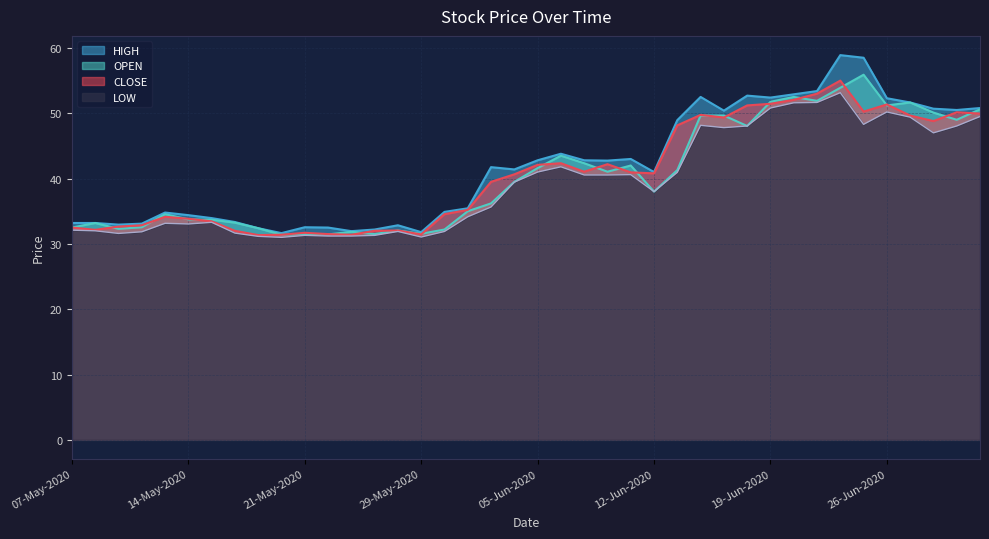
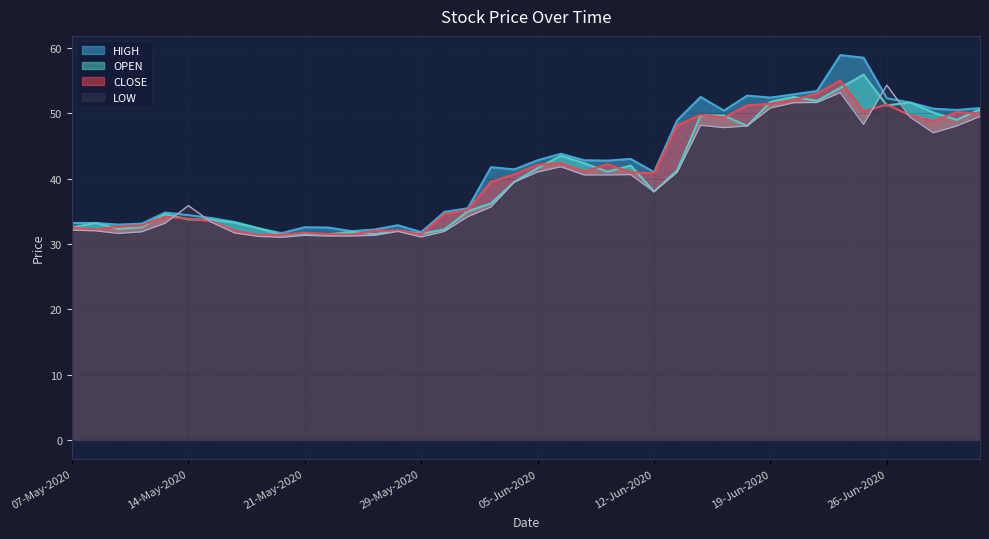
LOW, 14-May-2020: 33 -> 36
LOW, 26-Jun-2020: 50 -> 54
